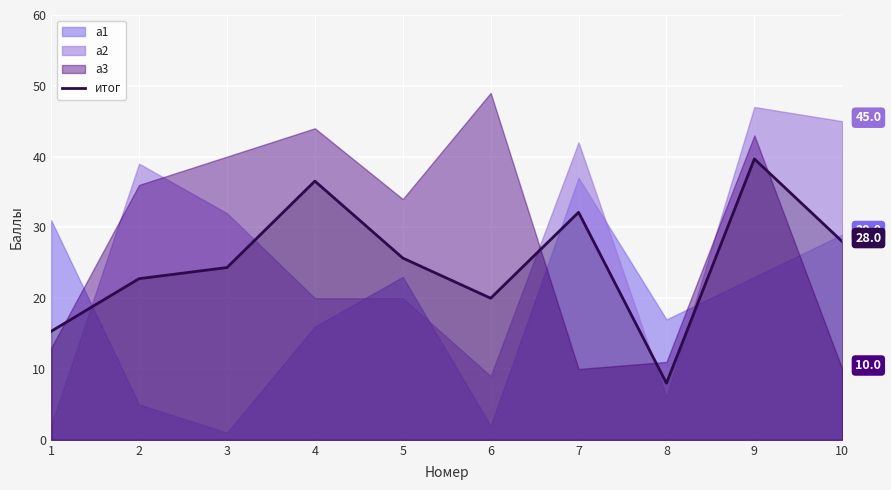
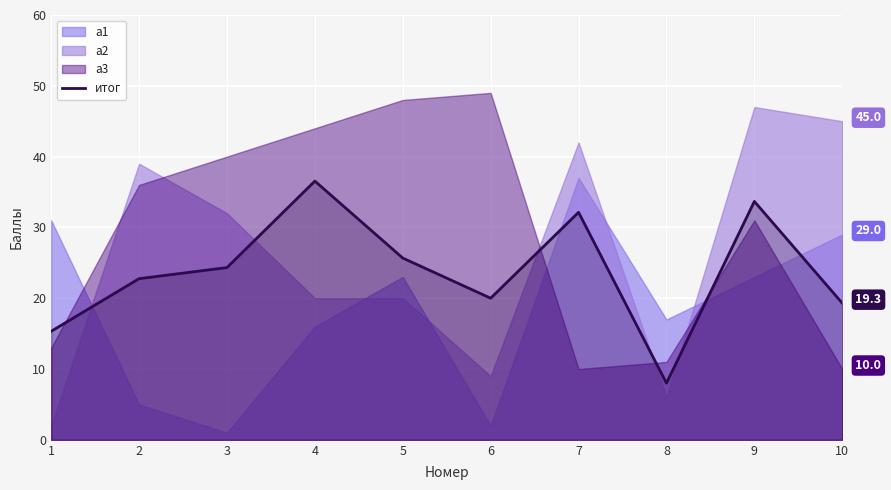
a3, 5: 34 -> 48
итог, 9: 40 -> 34
a3, 9: 43 -> 31
итог, 10: 28.0 -> 19.3
